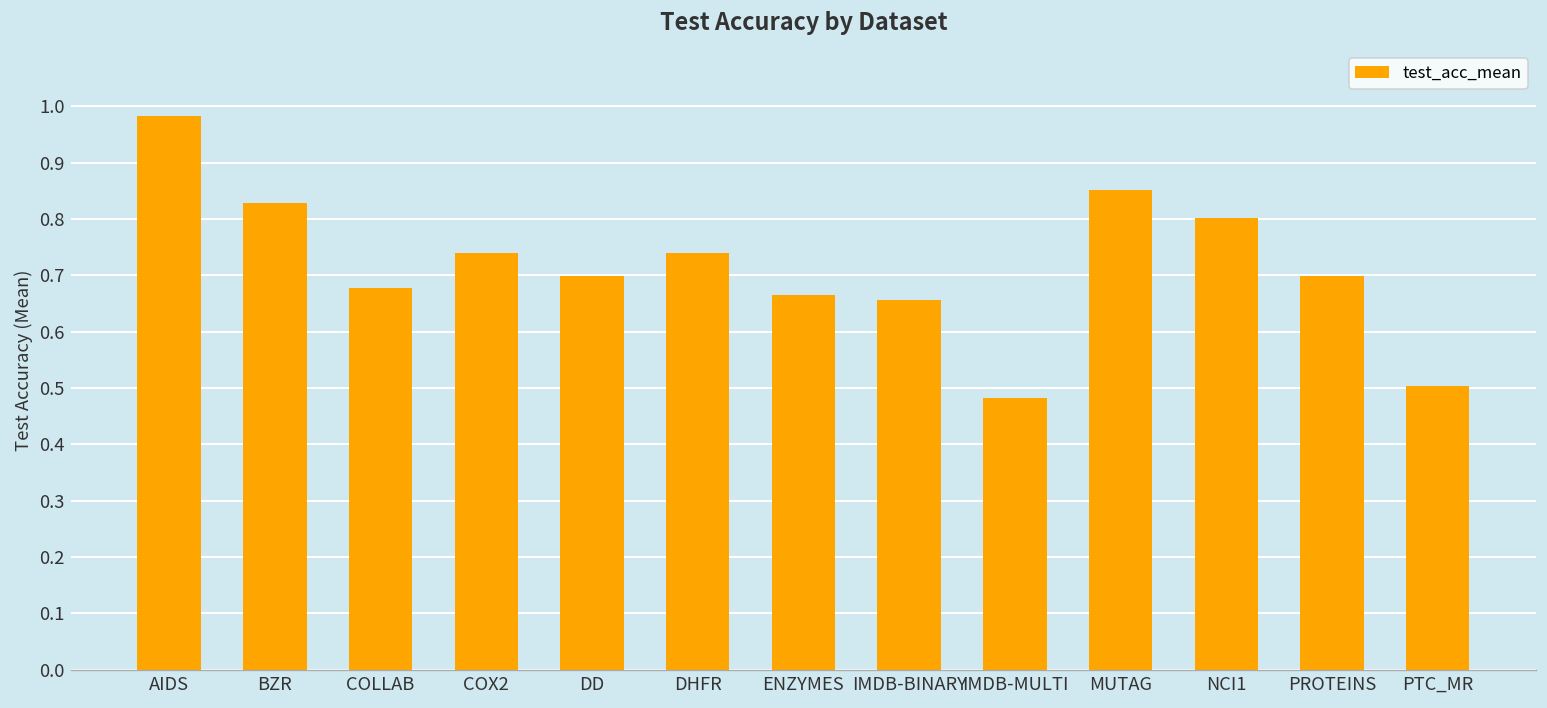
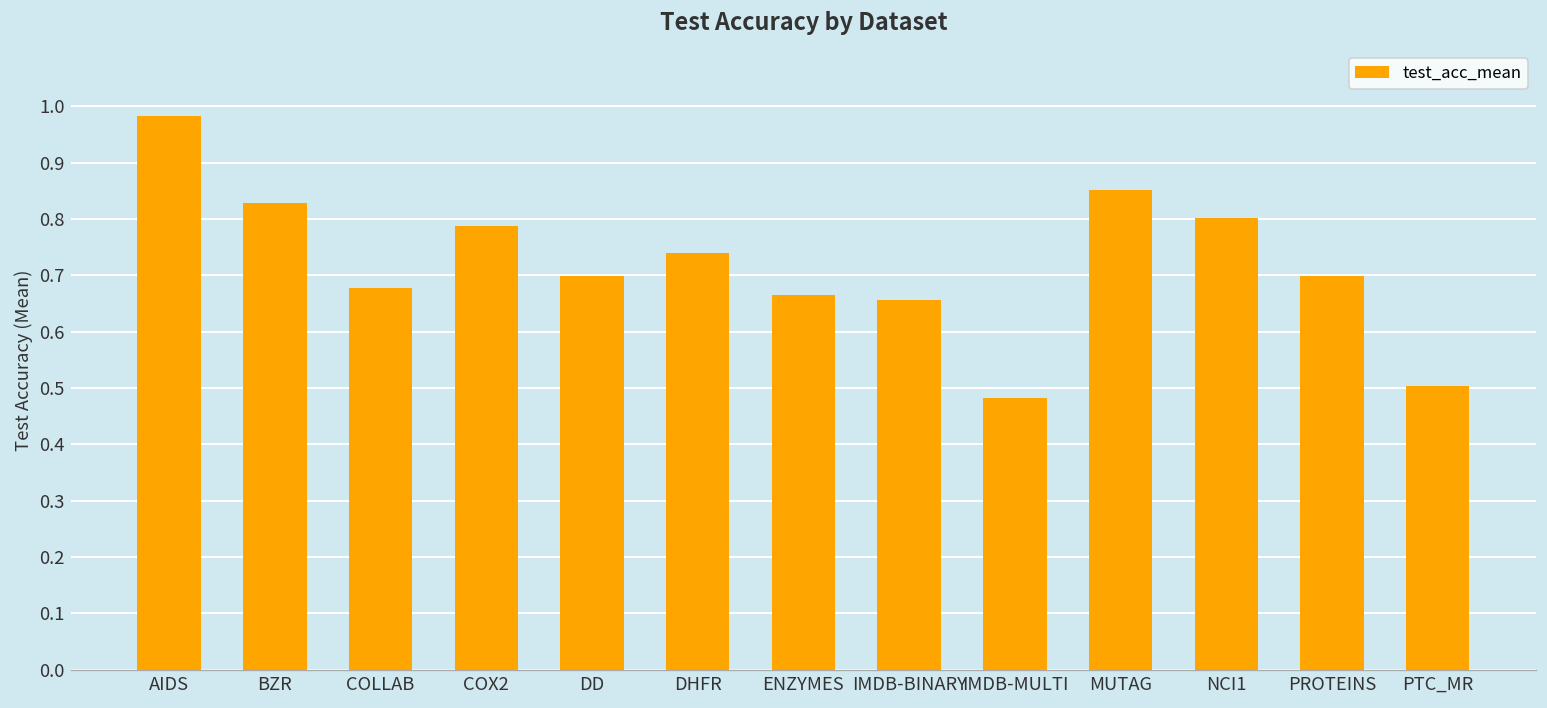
COX2: 0.74 -> 0.79
